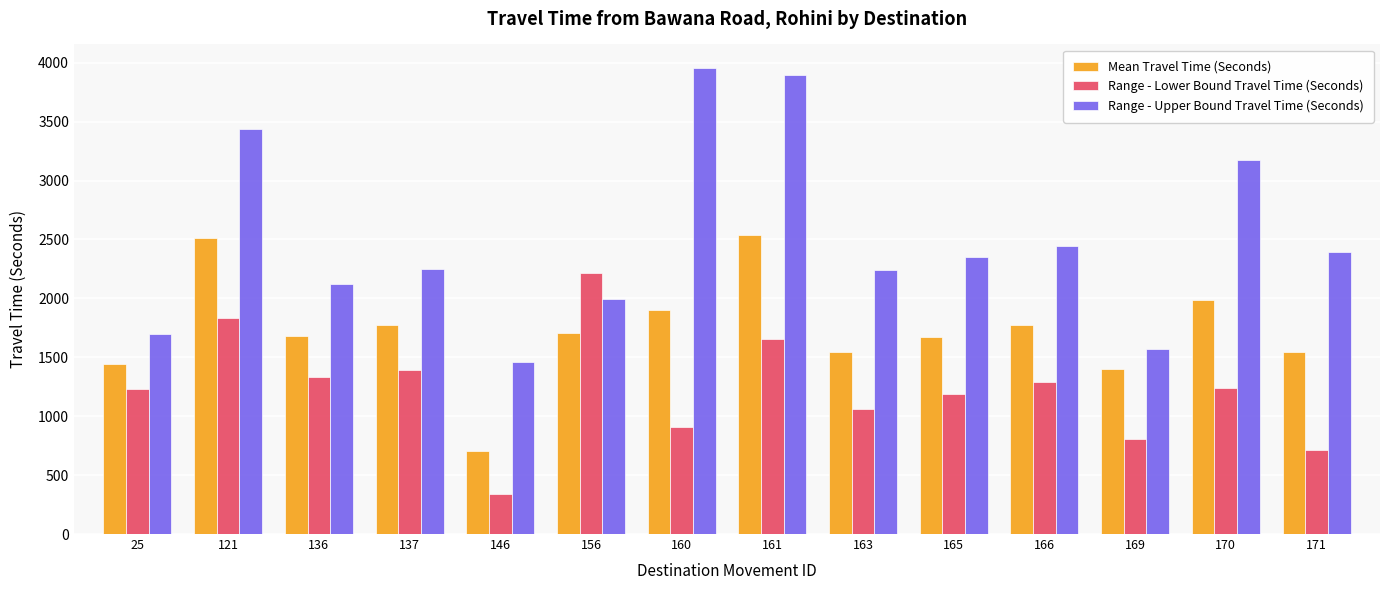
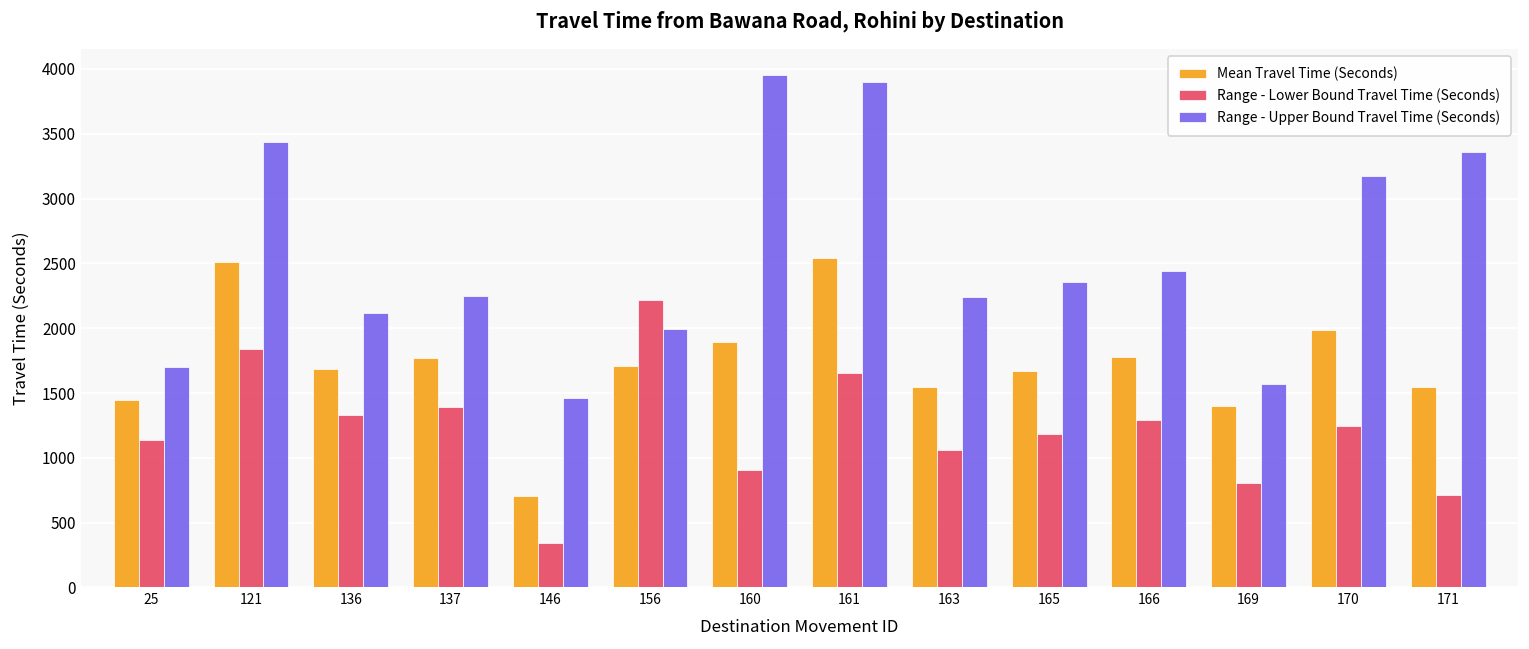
Range - Lower Bound Travel Time (Seconds), 25: 1230 -> 1140
Range - Upper Bound Travel Time (Seconds), 171: 2390 -> 3360
